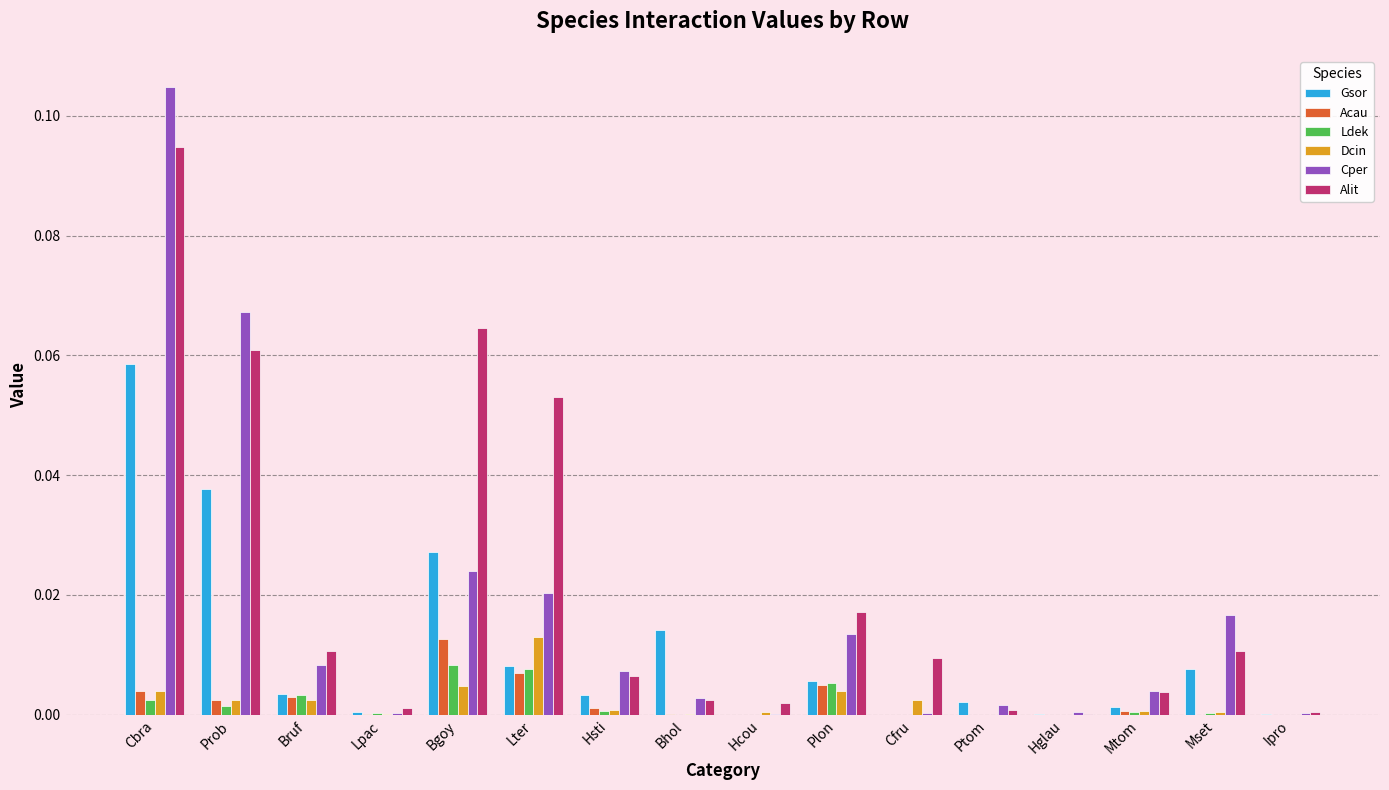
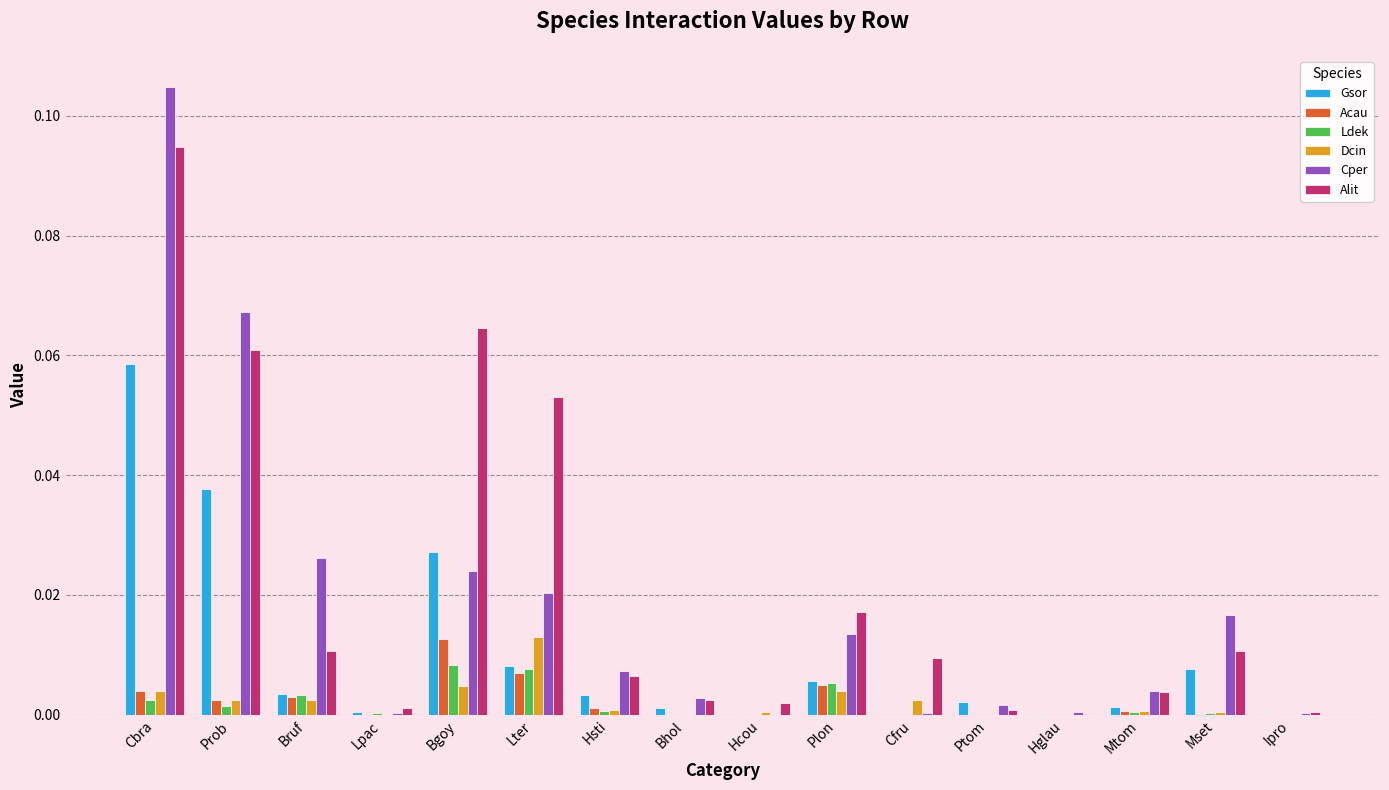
Cper, Bruf: 0.008 -> 0.026
Gsor, Bhol: 0.014 -> 0.001
